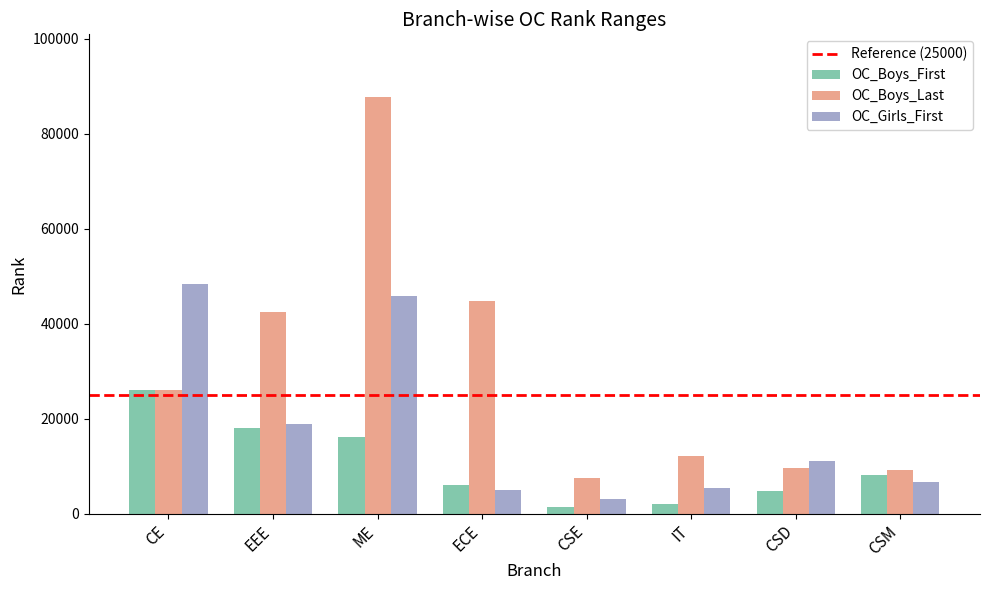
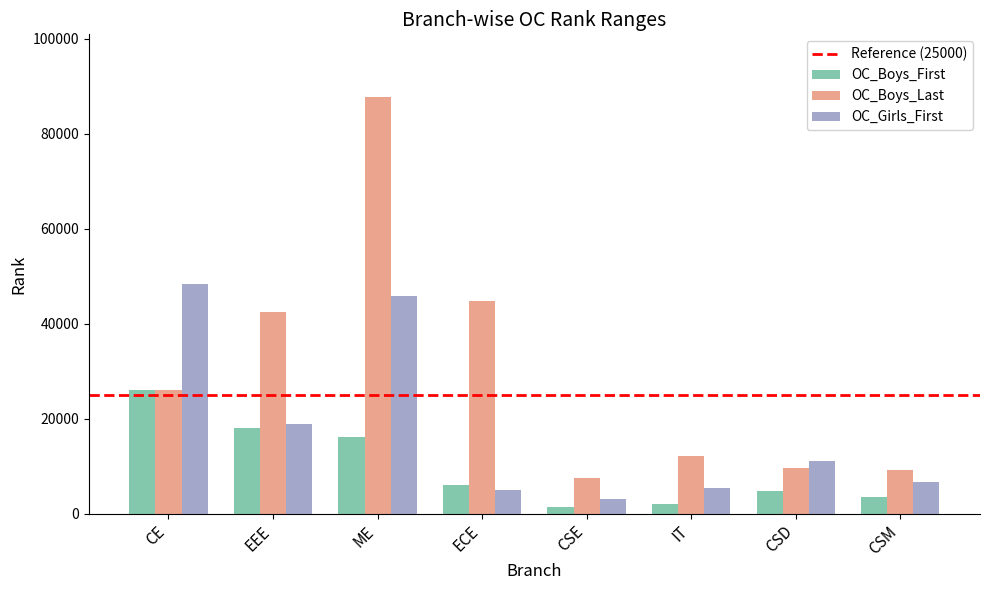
OC_Boys_First, CSM: 8000 -> 3000
